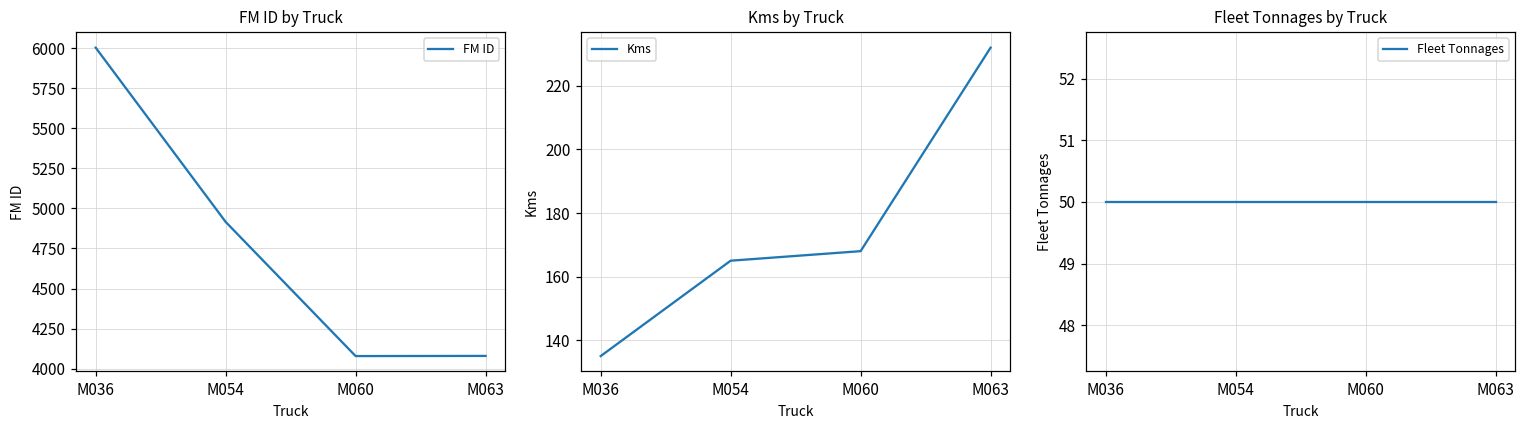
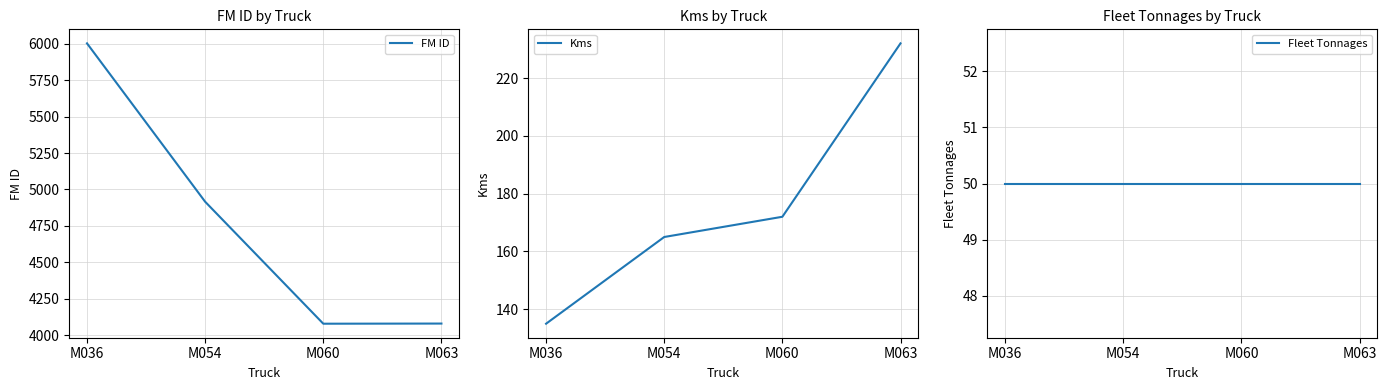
Kms by Truck, M060: 168 -> 172
